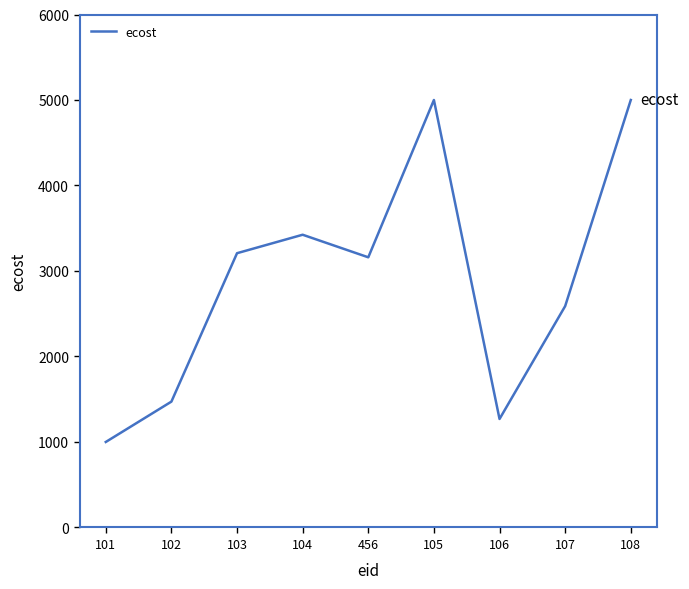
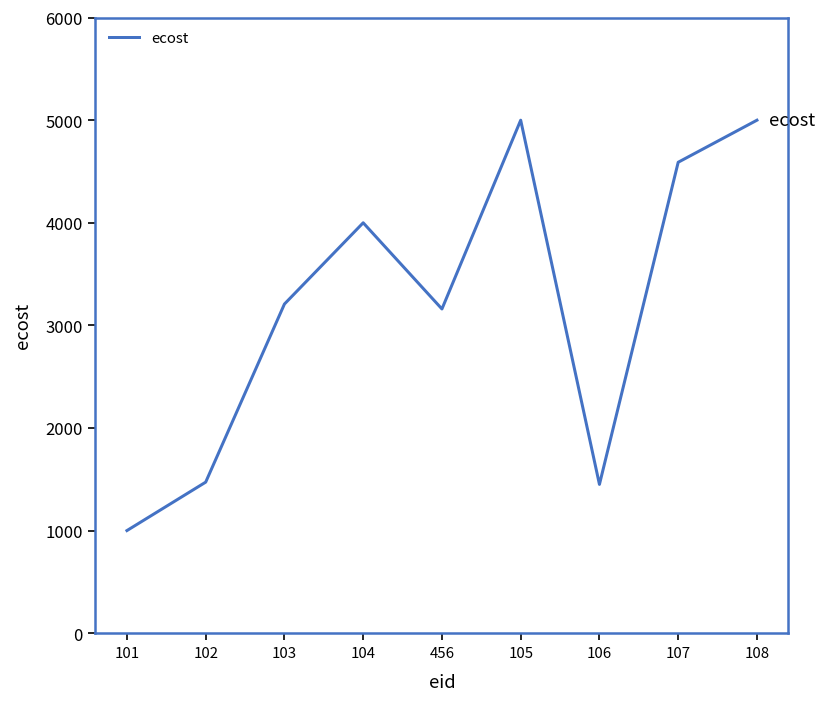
104: 3400 -> 4000
106: 1300 -> 1500
107: 2600 -> 4600
